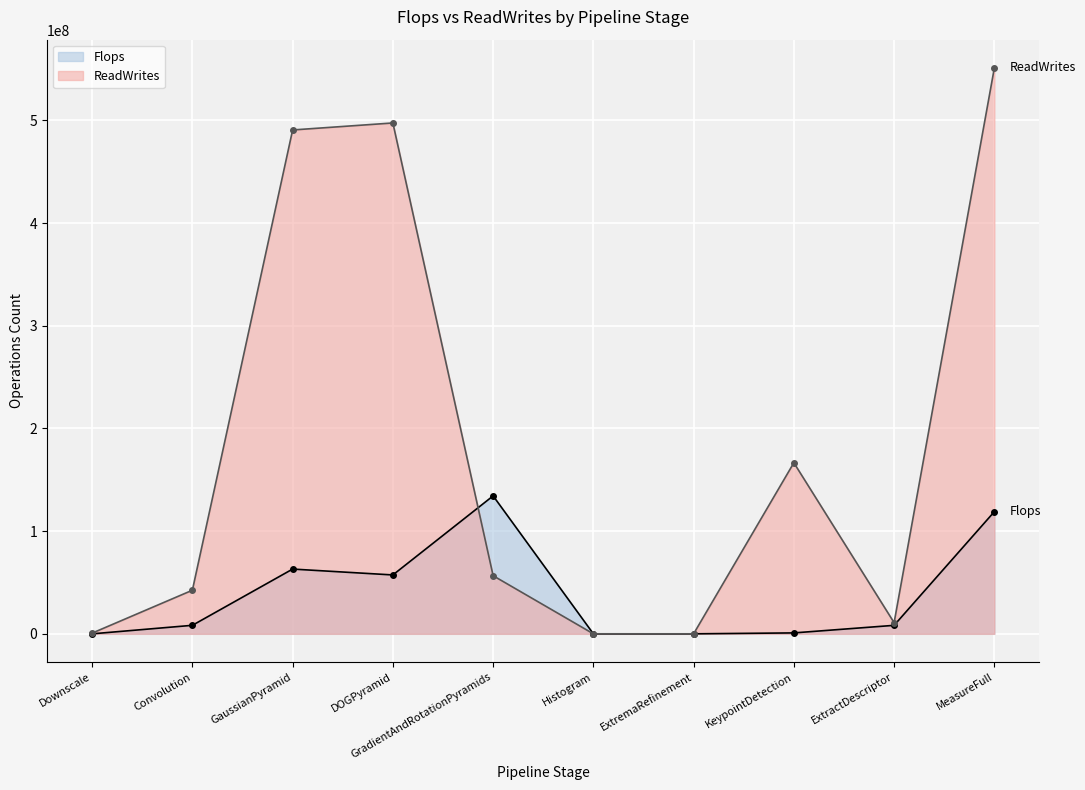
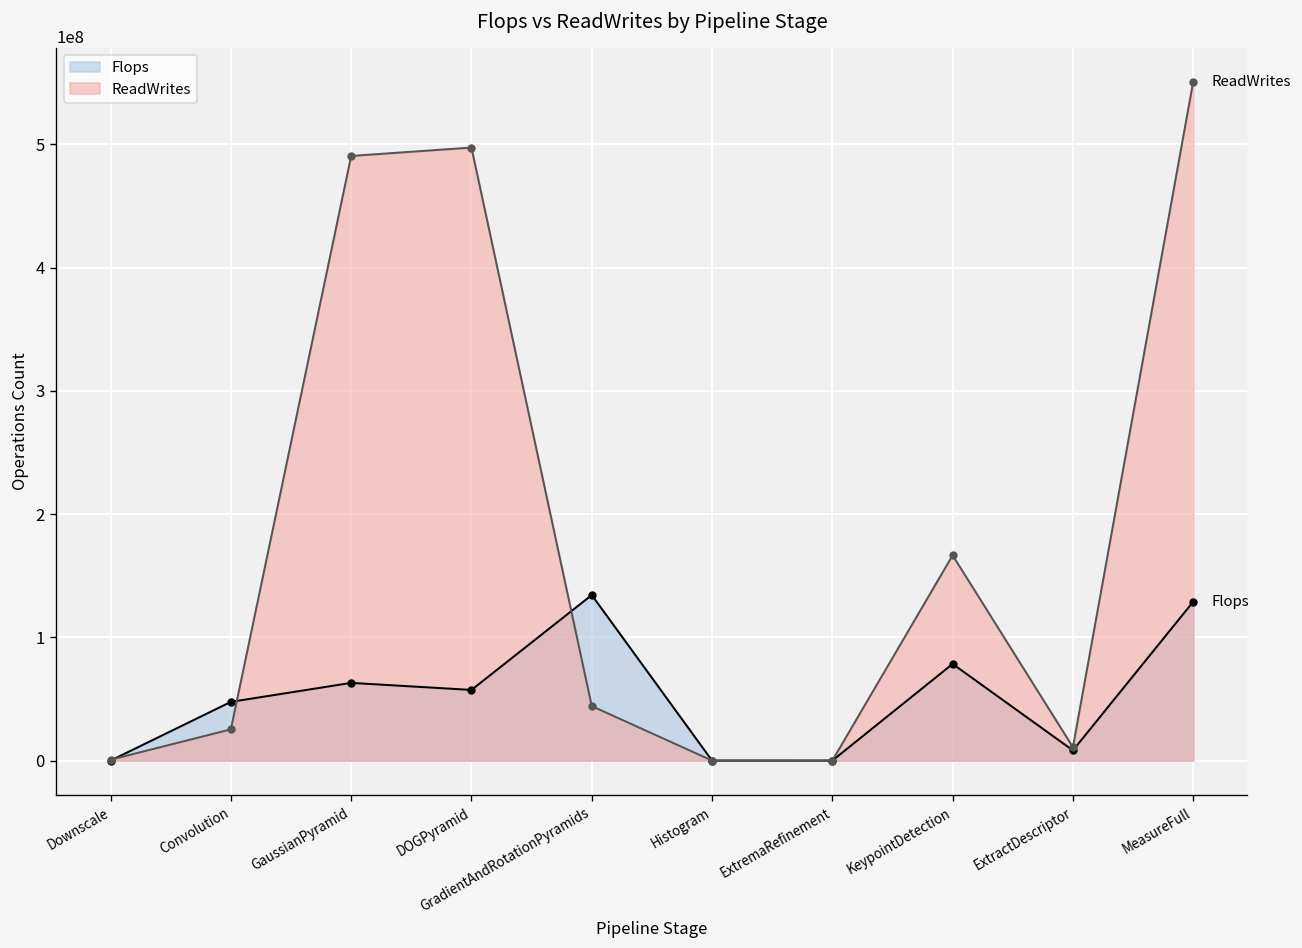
Flops, Convolution: 8000000 -> 48000000
ReadWrites, Convolution: 42000000 -> 25000000
ReadWrites, GradientAndRotationPyramids: 57000000 -> 44000000
Flops, KeypointDetection: 1000000 -> 78000000
Flops, MeasureFull: 119000000 -> 129000000
